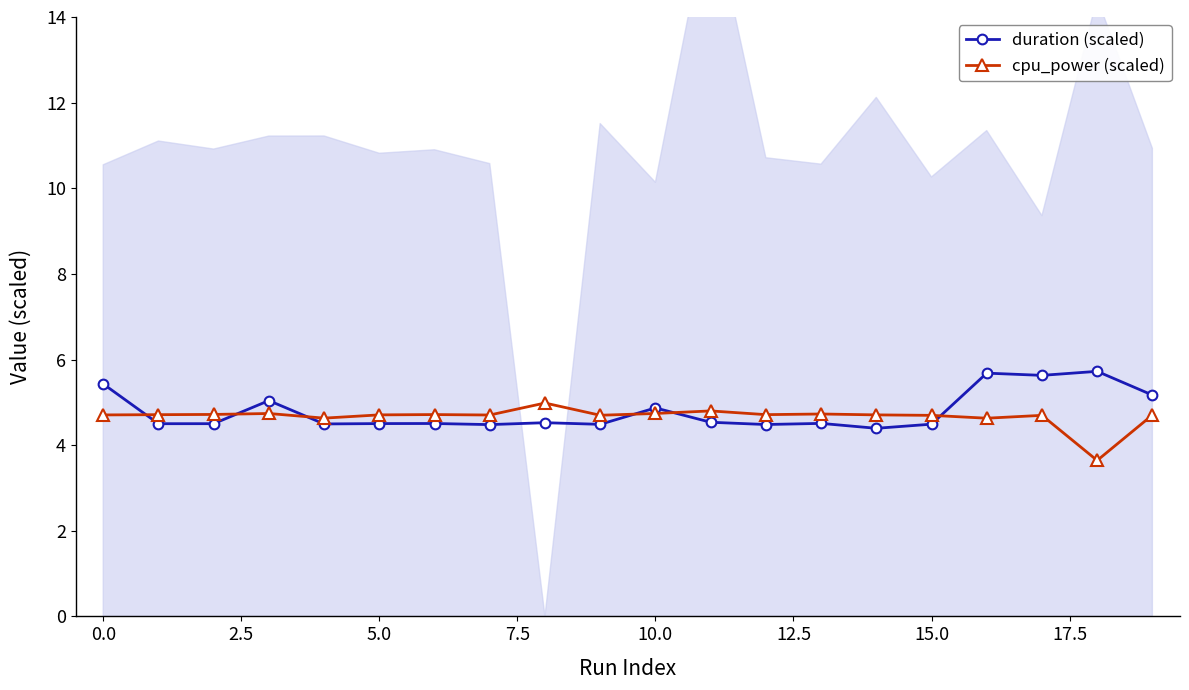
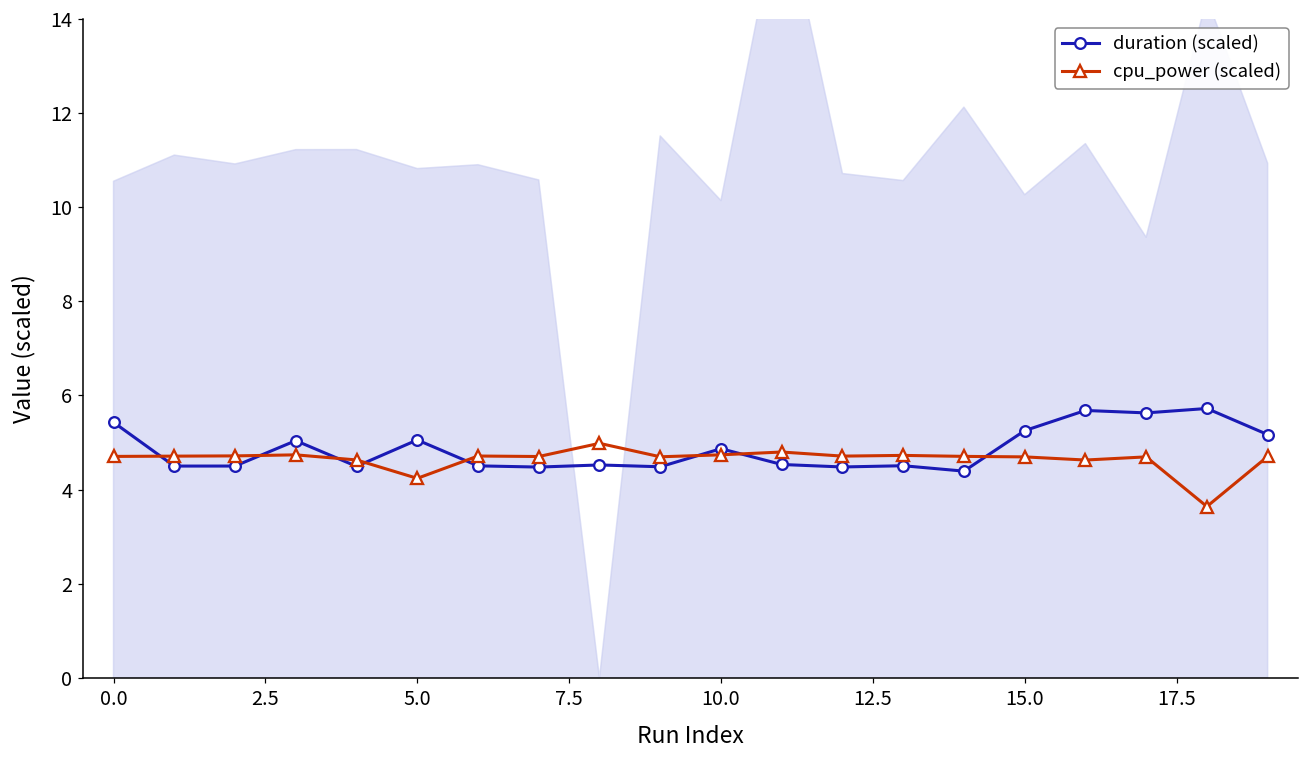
duration (scaled), 5.0: 4.5 -> 5.1
cpu_power (scaled), 5.0: 4.7 -> 4.2
duration (scaled), 15.0: 4.5 -> 5.3
